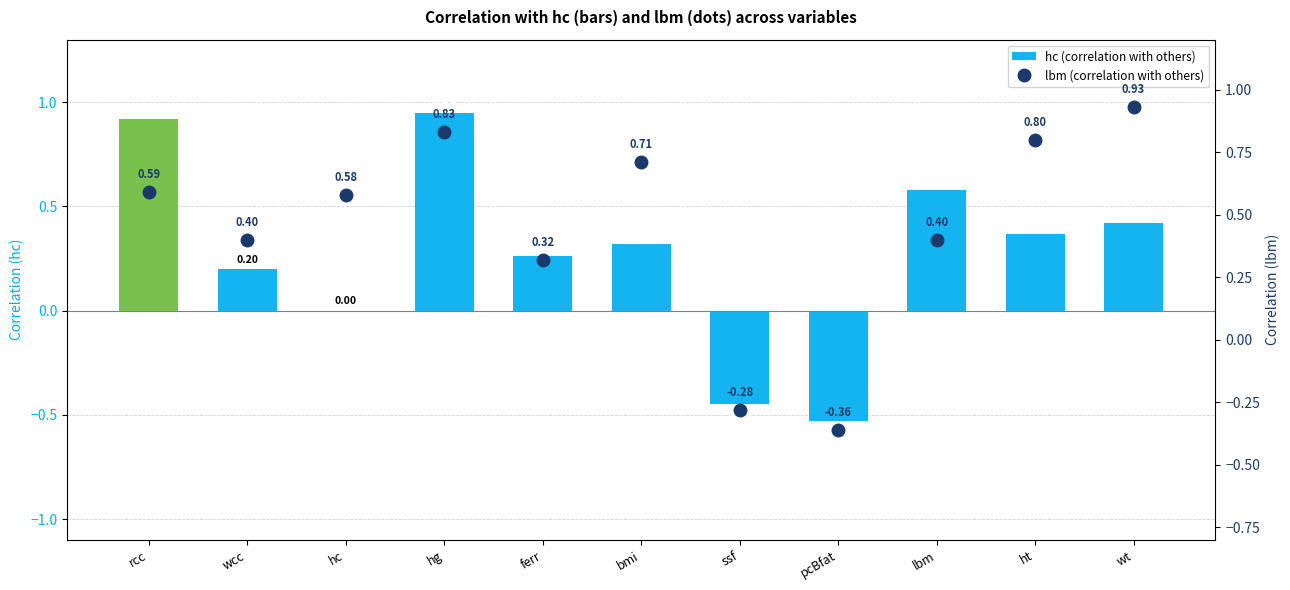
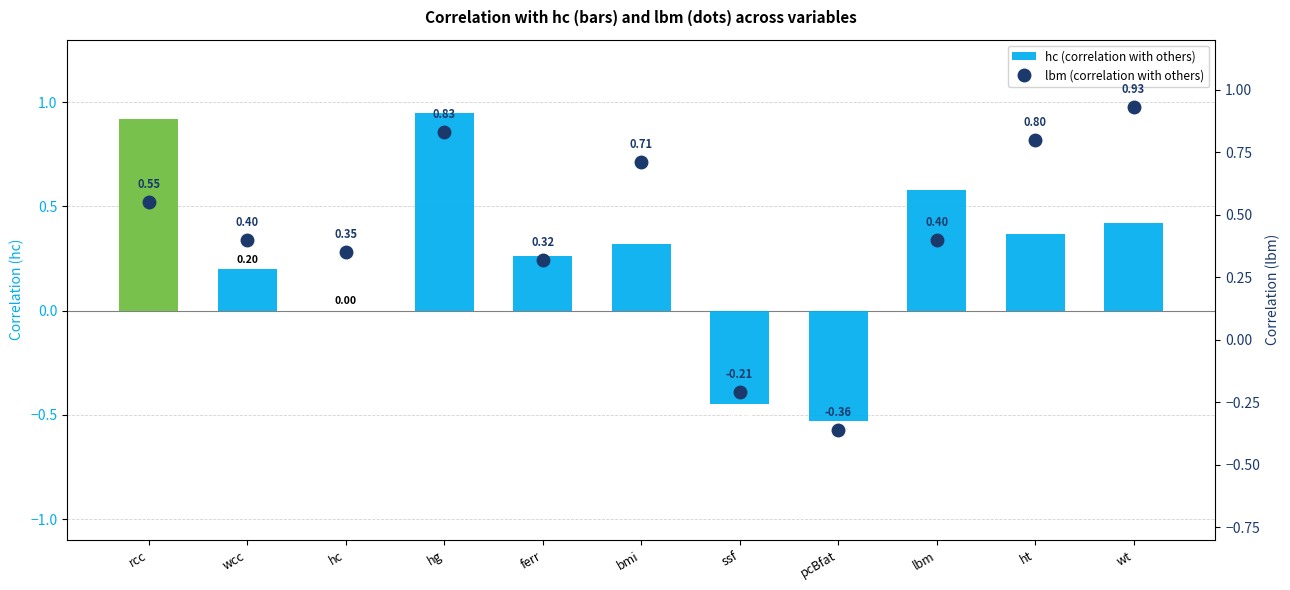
lbm (correlation with others), rcc: 0.59 -> 0.55
lbm (correlation with others), hc: 0.58 -> 0.35
lbm (correlation with others), ssf: -0.28 -> -0.21
